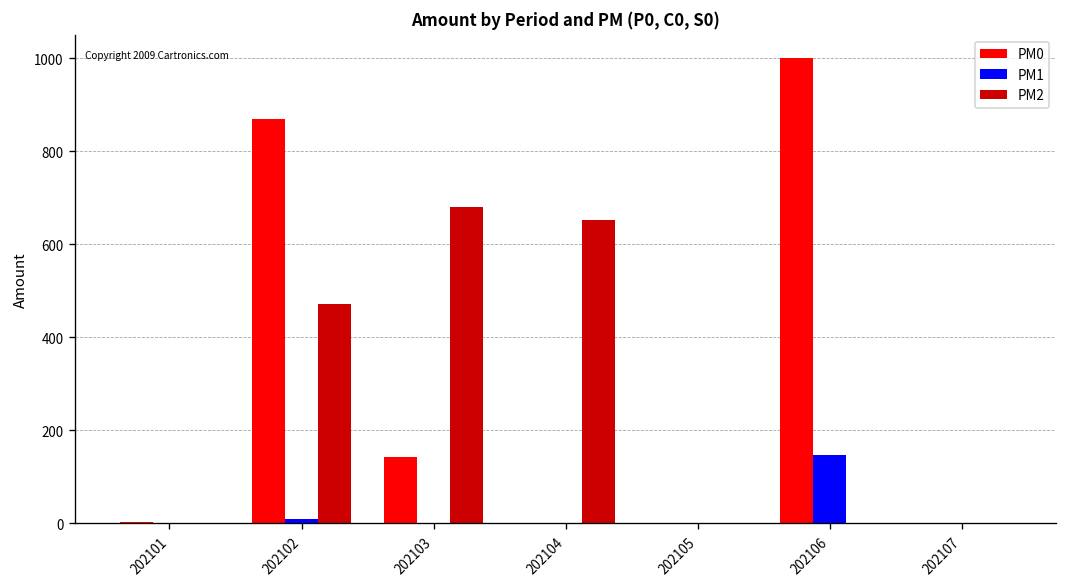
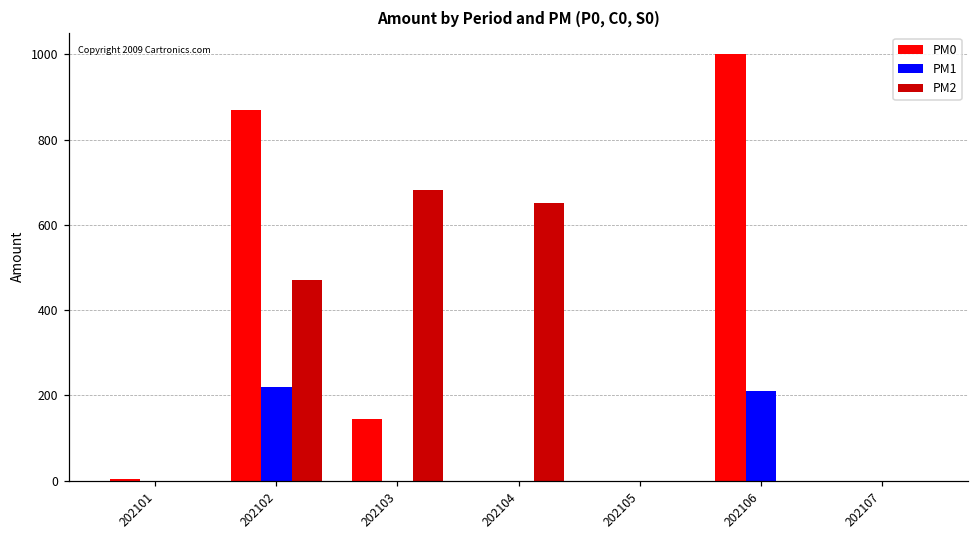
PM1, 202102: 10 -> 220
PM1, 202106: 150 -> 210
